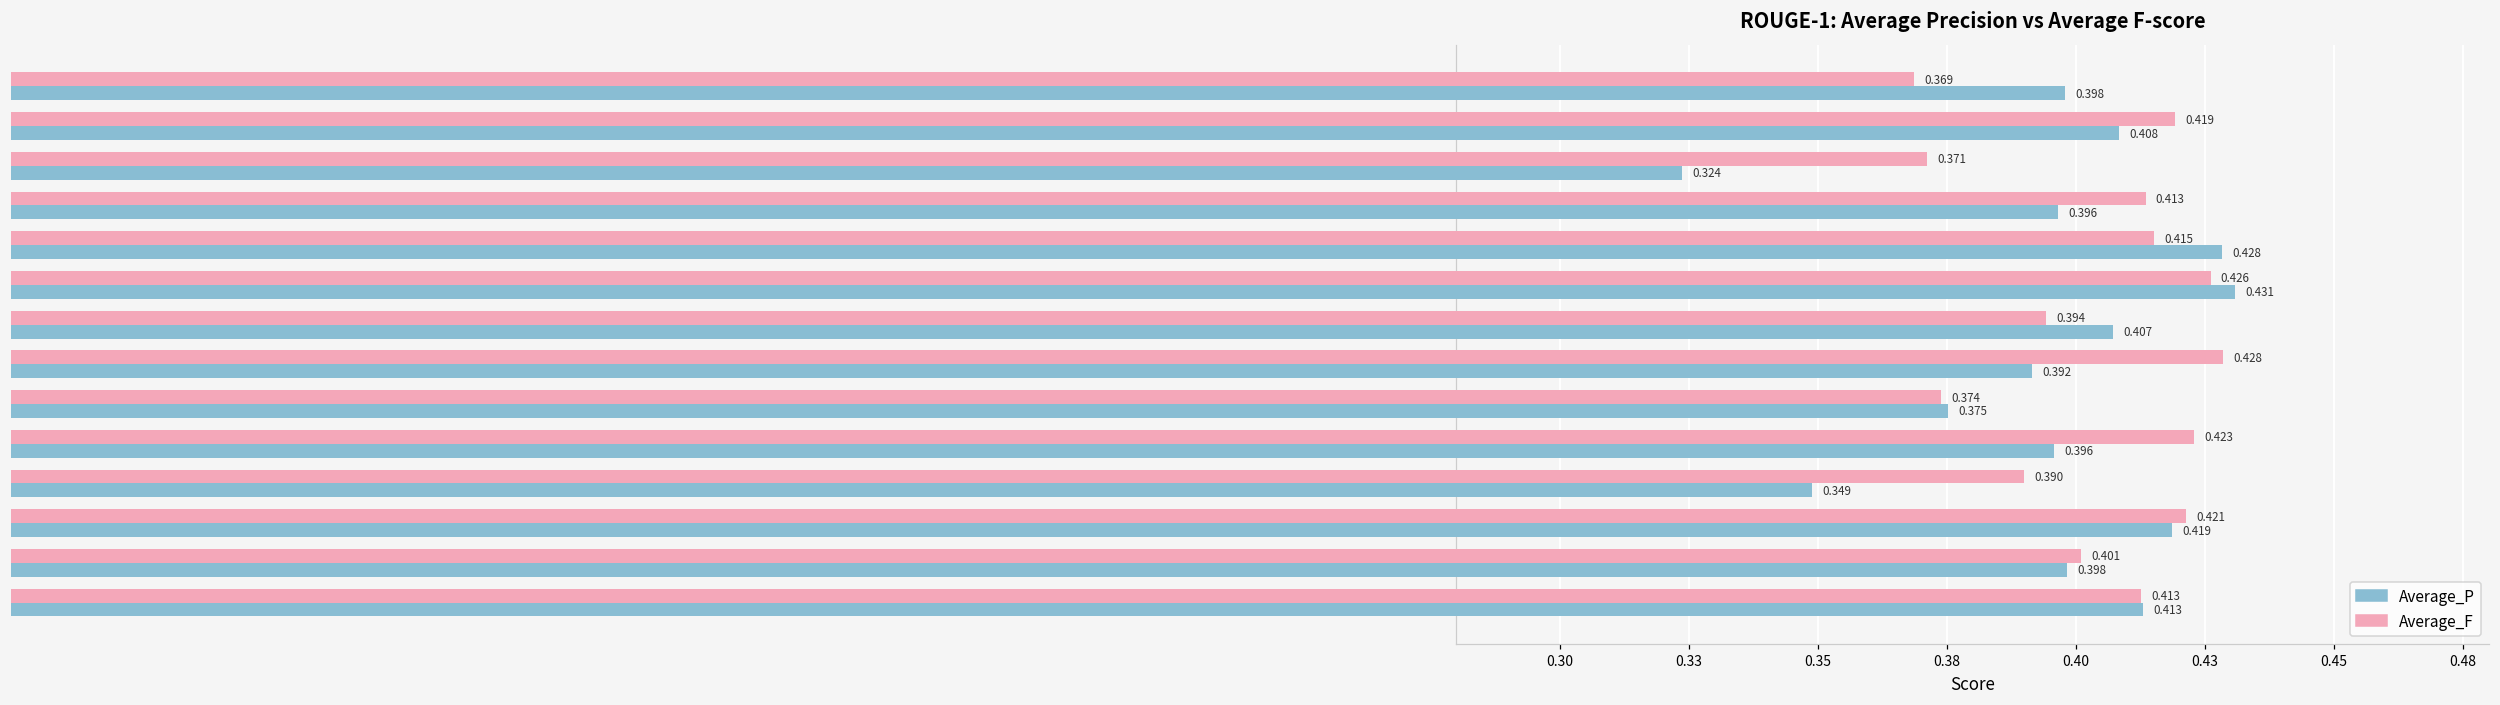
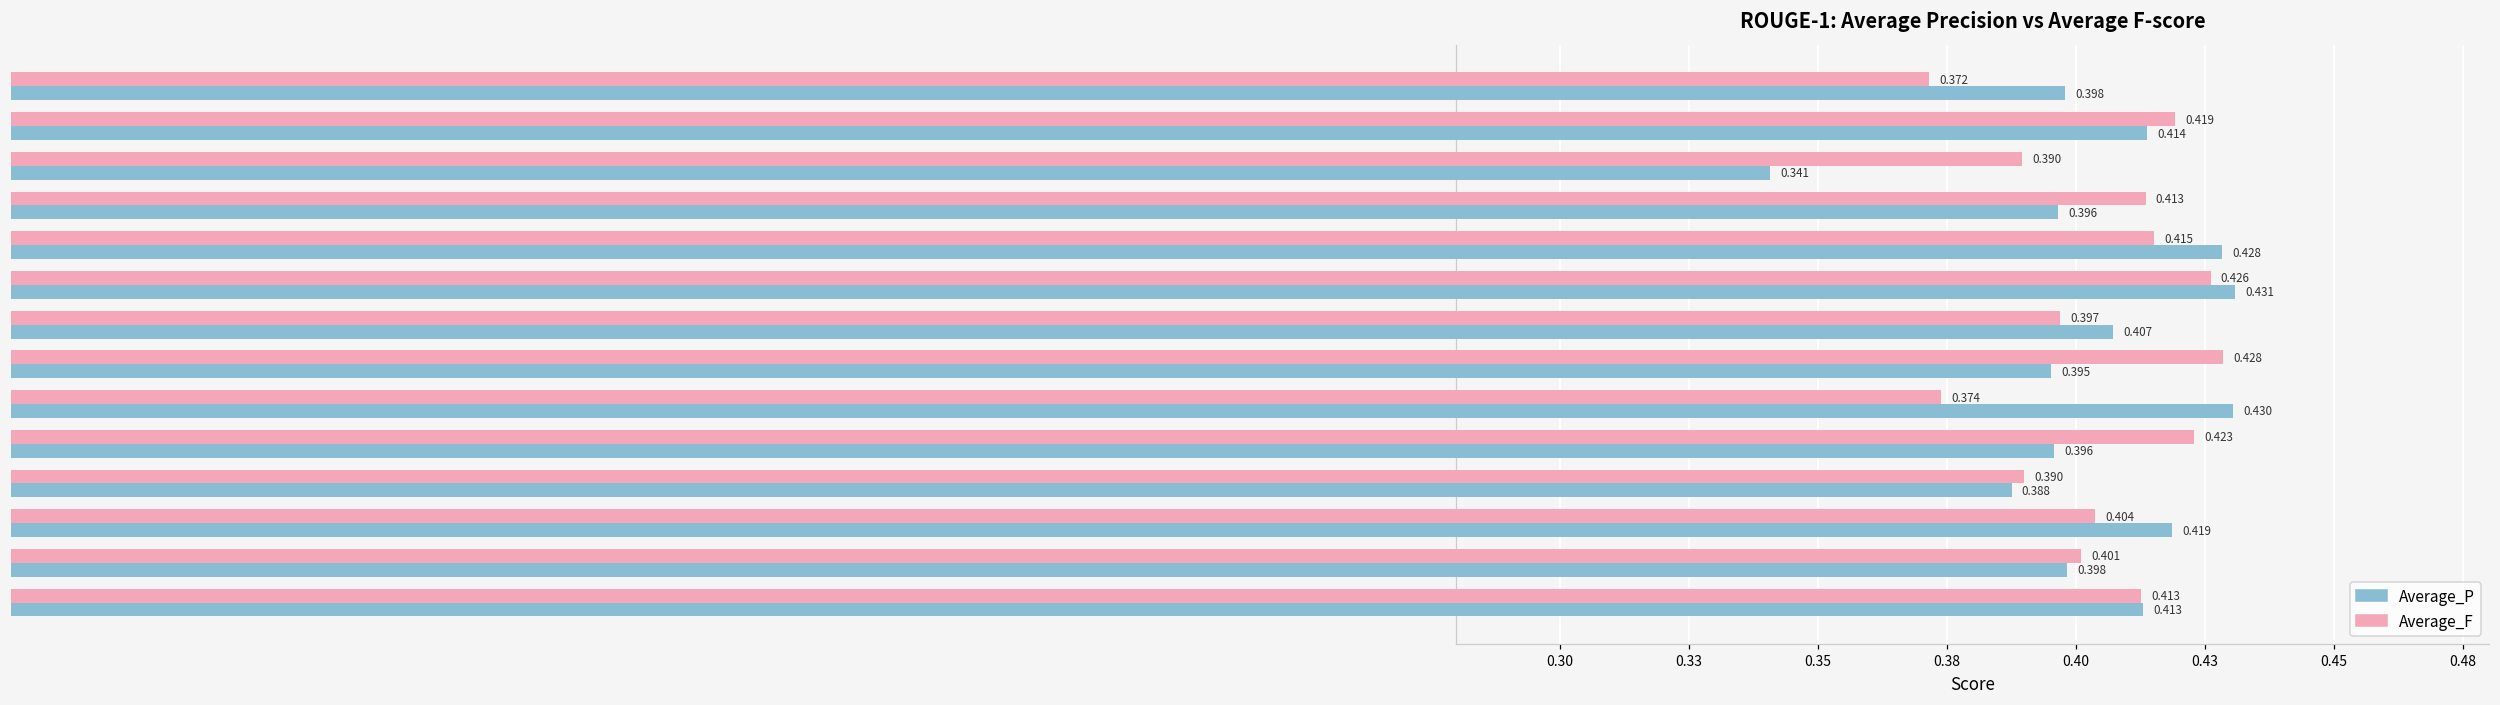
Average_F, Para: 0.369 -> 0.372
Average_P, Para_MCE: 0.408 -> 0.414
Average_F, TFIDF: 0.371 -> 0.390
Average_P, TFIDF: 0.324 -> 0.341
Average_F, GW: 0.394 -> 0.397
Average_P, GW_MCE: 0.392 -> 0.395
Average_P, Context: 0.375 -> 0.430
Average_P, Section: 0.349 -> 0.388
Average_F, Section_MCE: 0.421 -> 0.404
